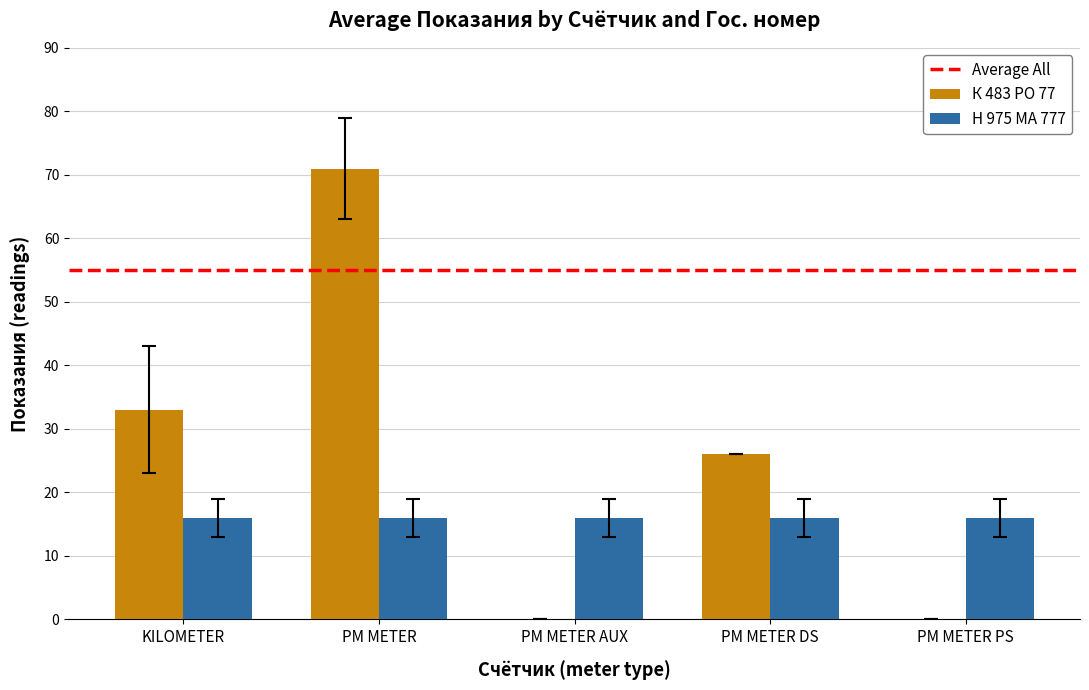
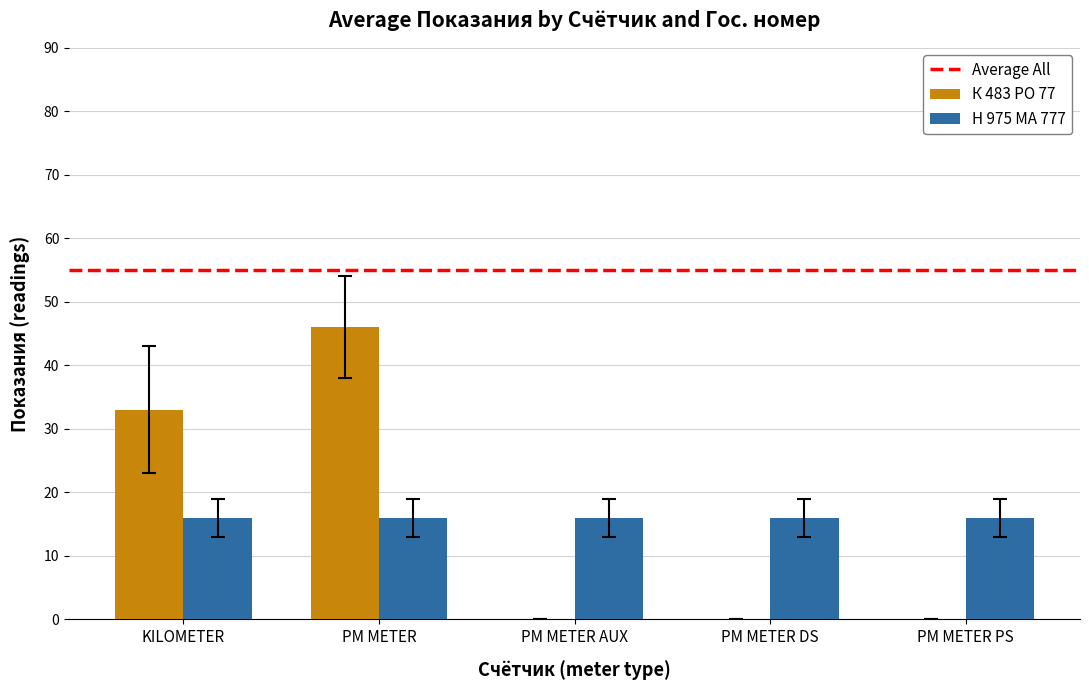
К 483 РО 77, PM METER: 71 -> 46
К 483 РО 77, PM METER DS: 26 -> 0
